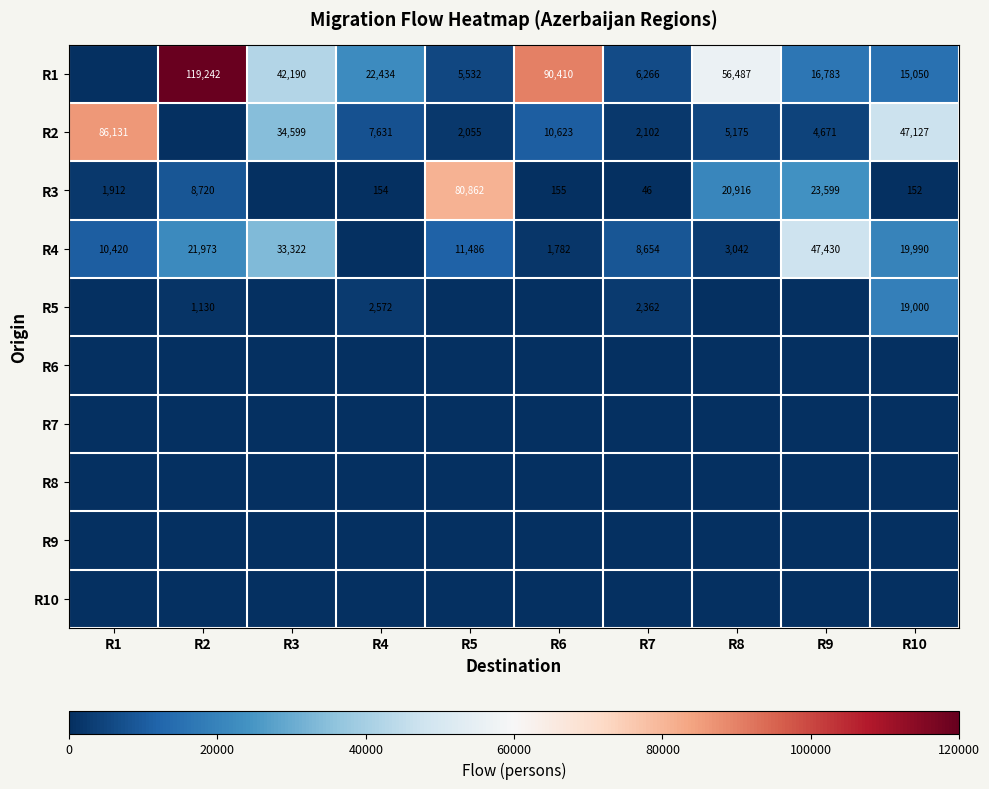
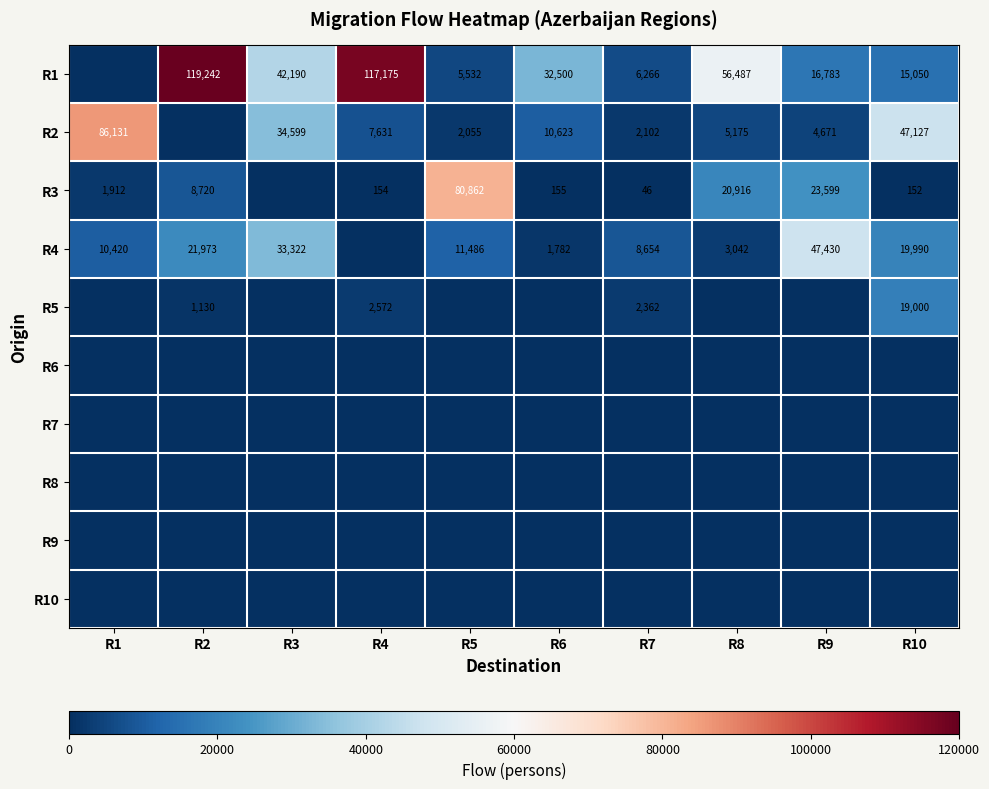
R1, R4: 22,434 -> 117,175
R1, R6: 90,410 -> 32,500
